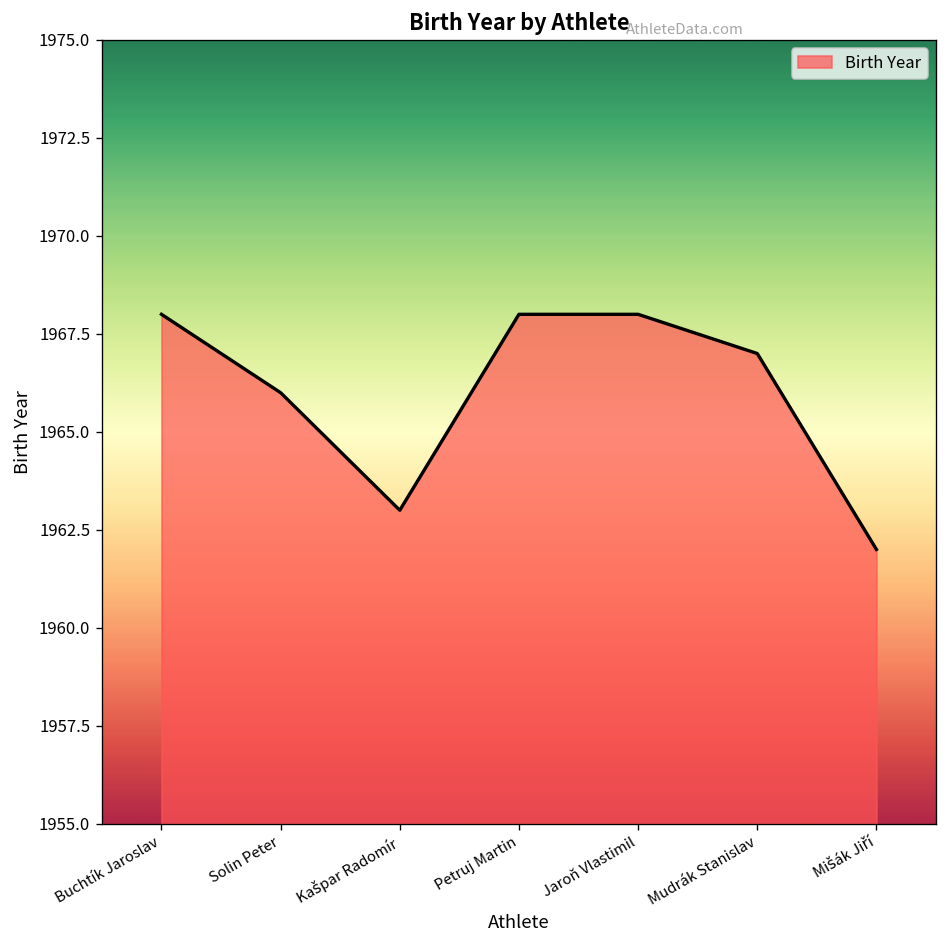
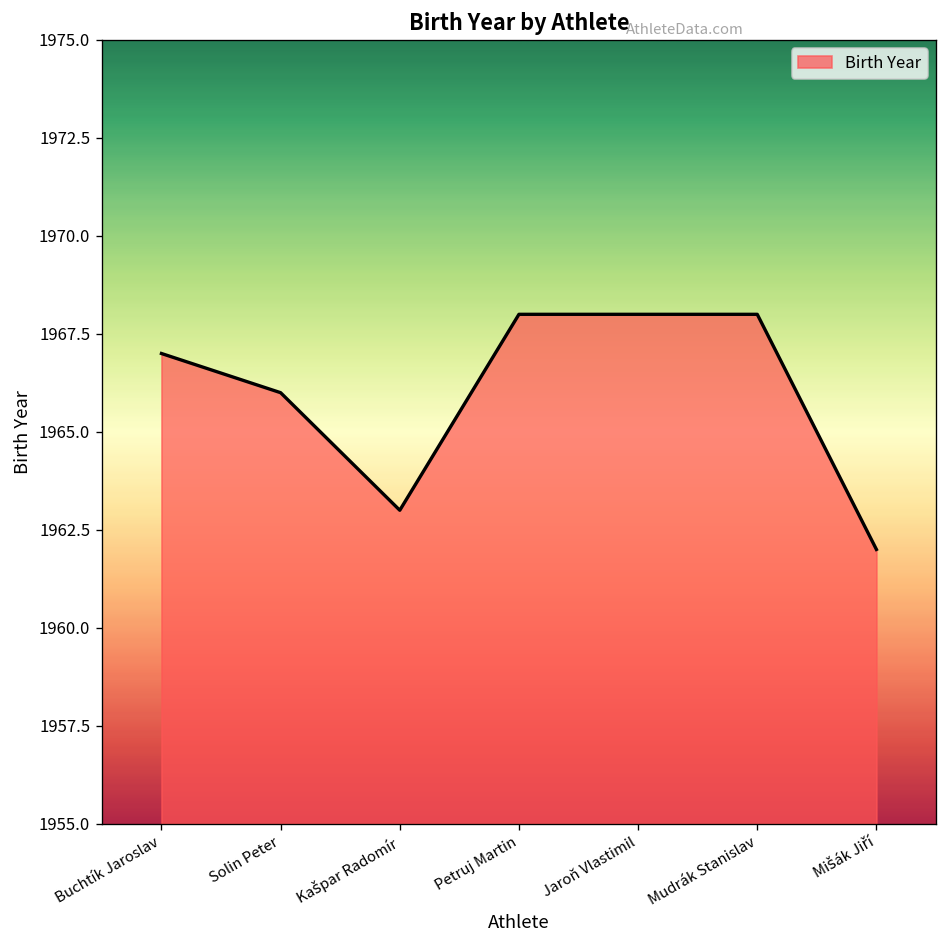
Buchtík Jaroslav: 1968 -> 1967
Mudrák Stanislav: 1967 -> 1968
